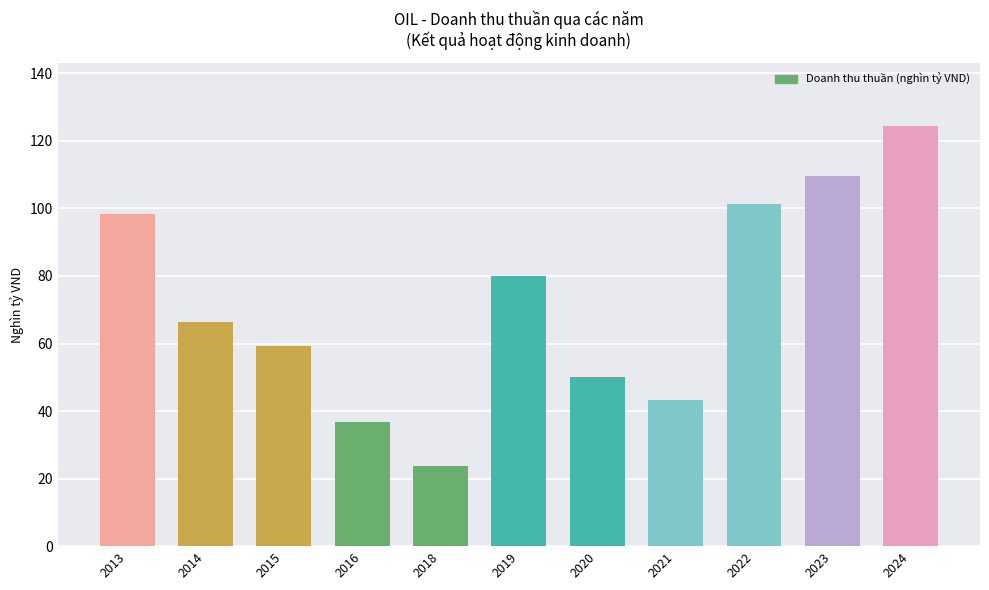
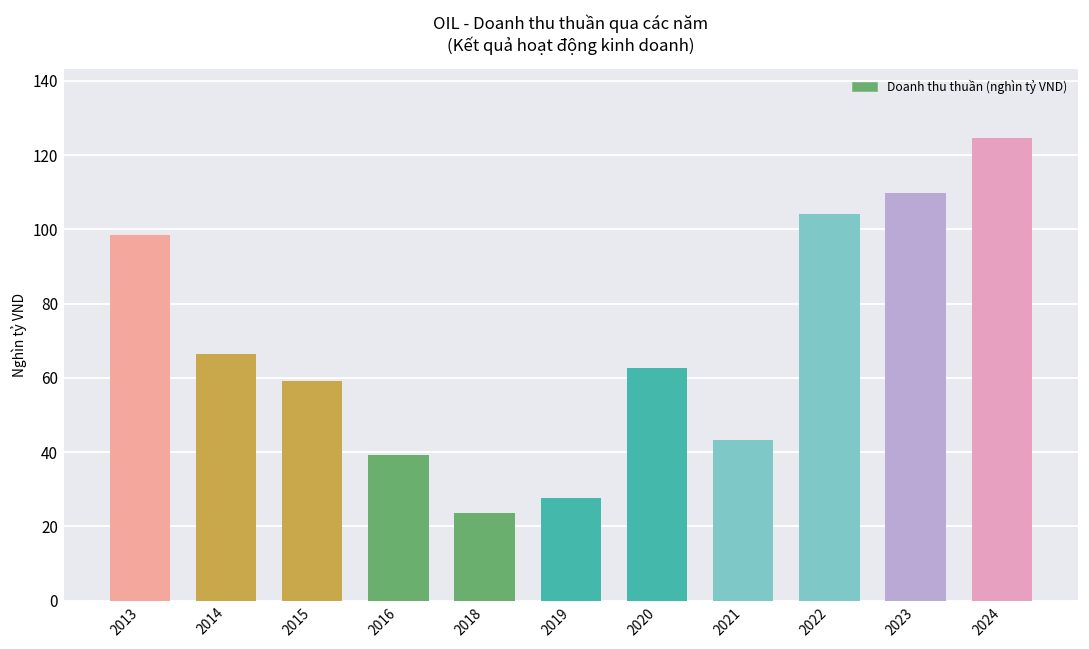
2016: 37 -> 39
2019: 80 -> 28
2020: 50 -> 63
2022: 101 -> 104
